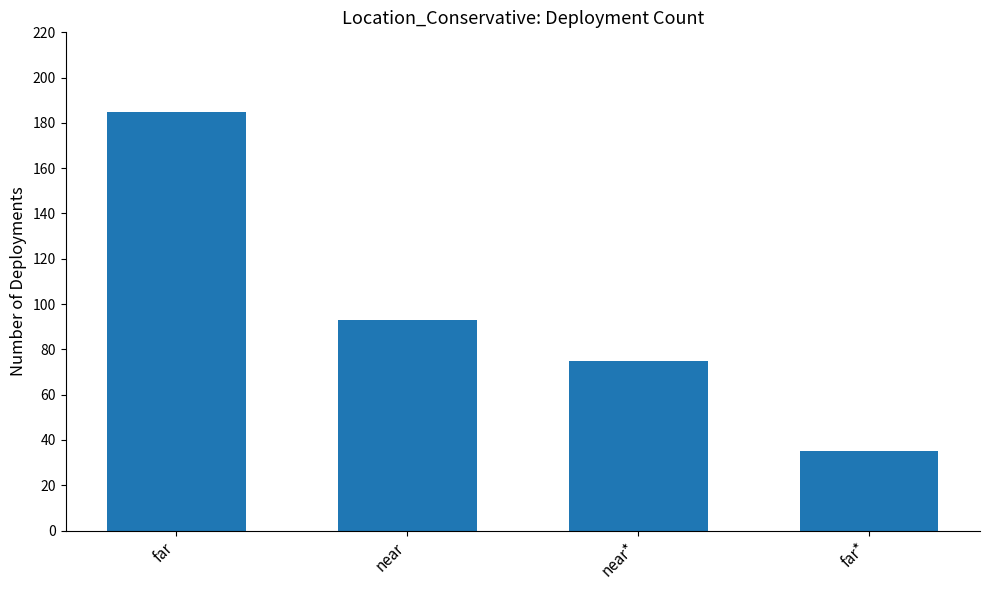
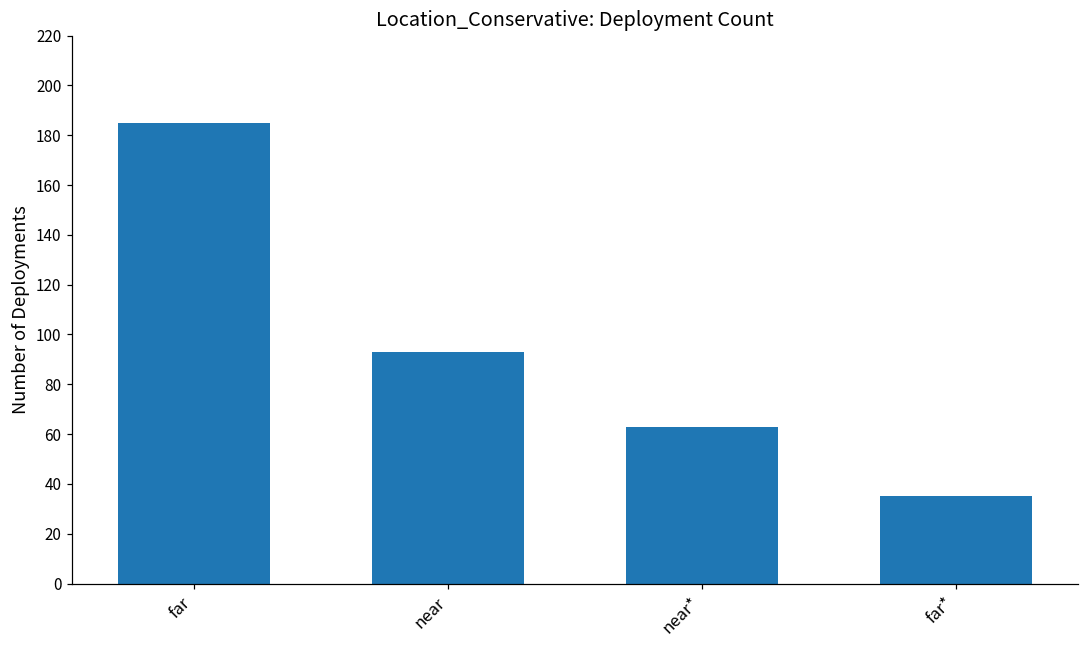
near*: 75 -> 63
